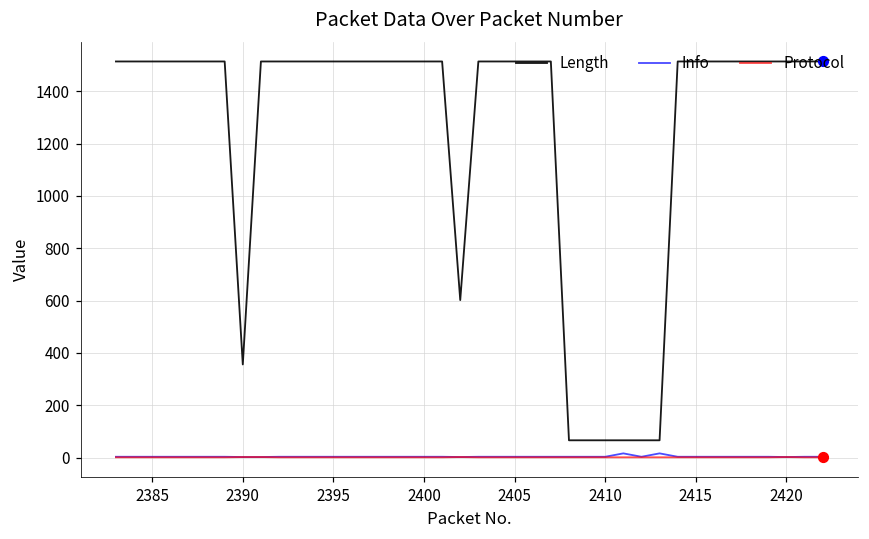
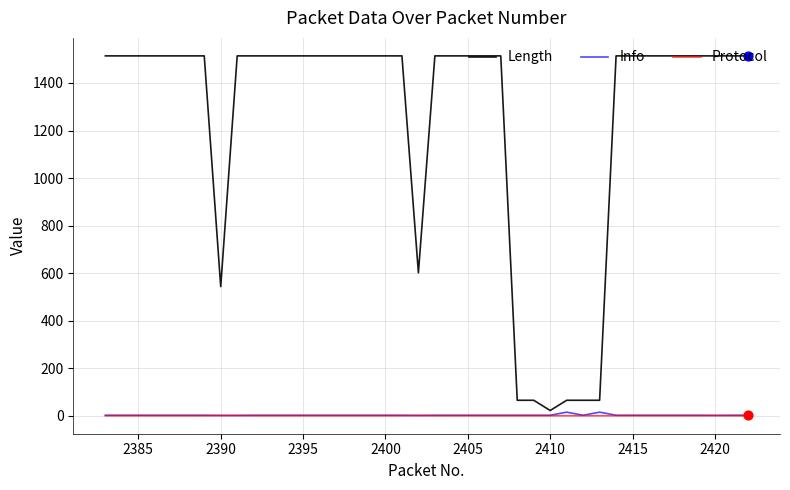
Length, 2390: 360 -> 540
Length, 2410: 70 -> 20
